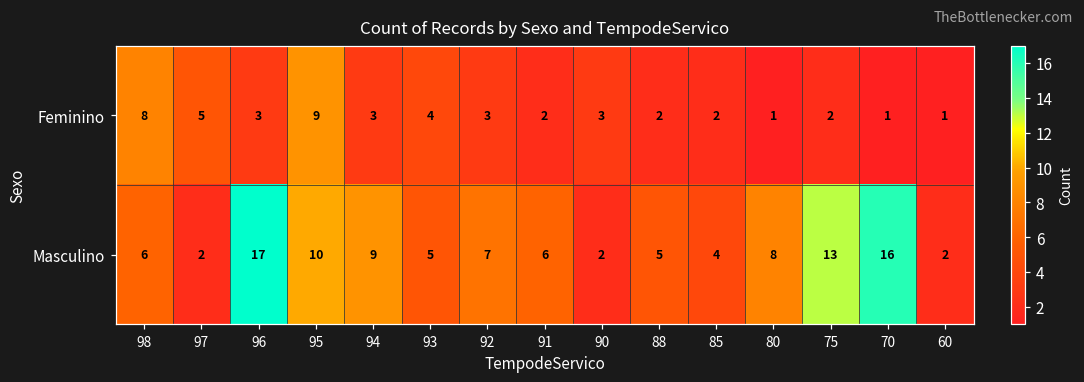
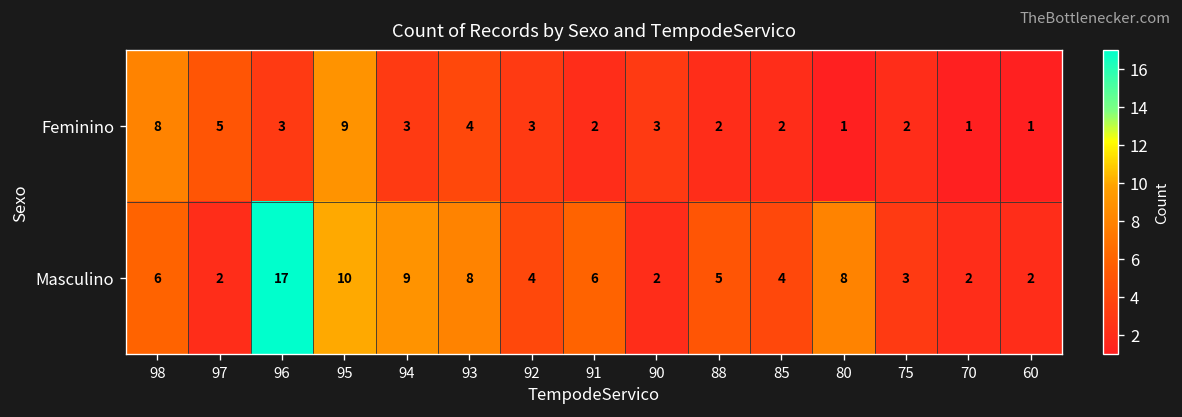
Masculino, 93: 5 -> 8
Masculino, 92: 7 -> 4
Masculino, 75: 13 -> 3
Masculino, 70: 16 -> 2
